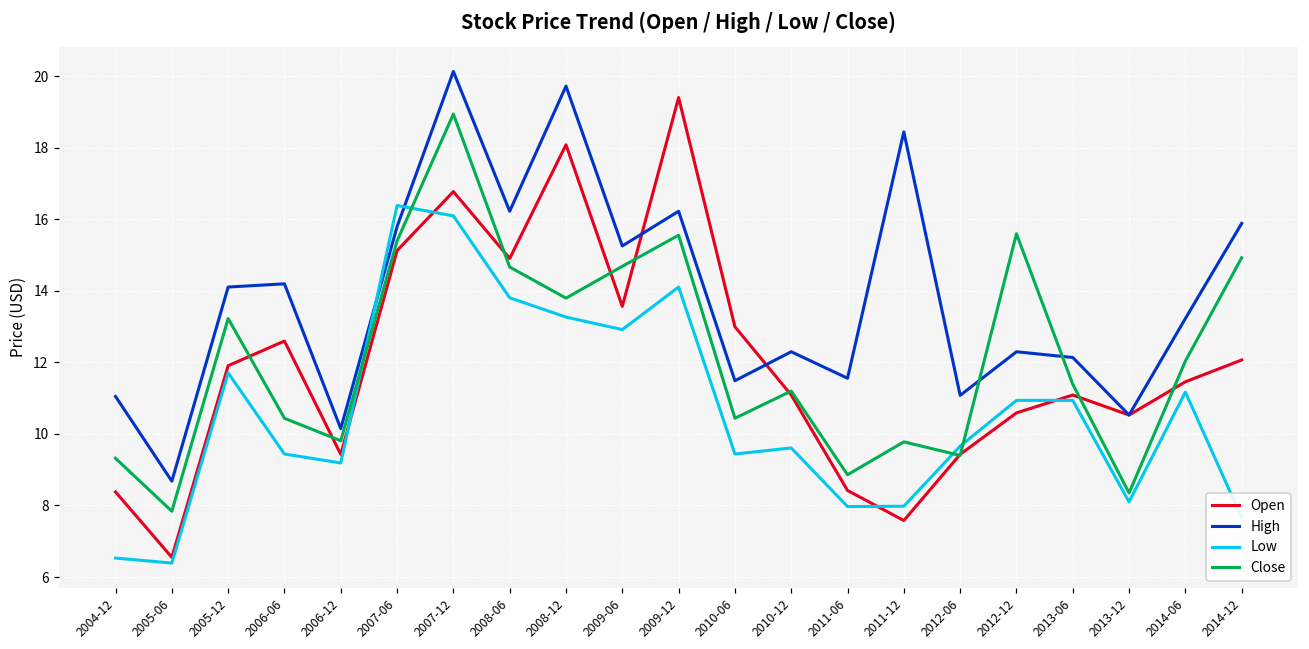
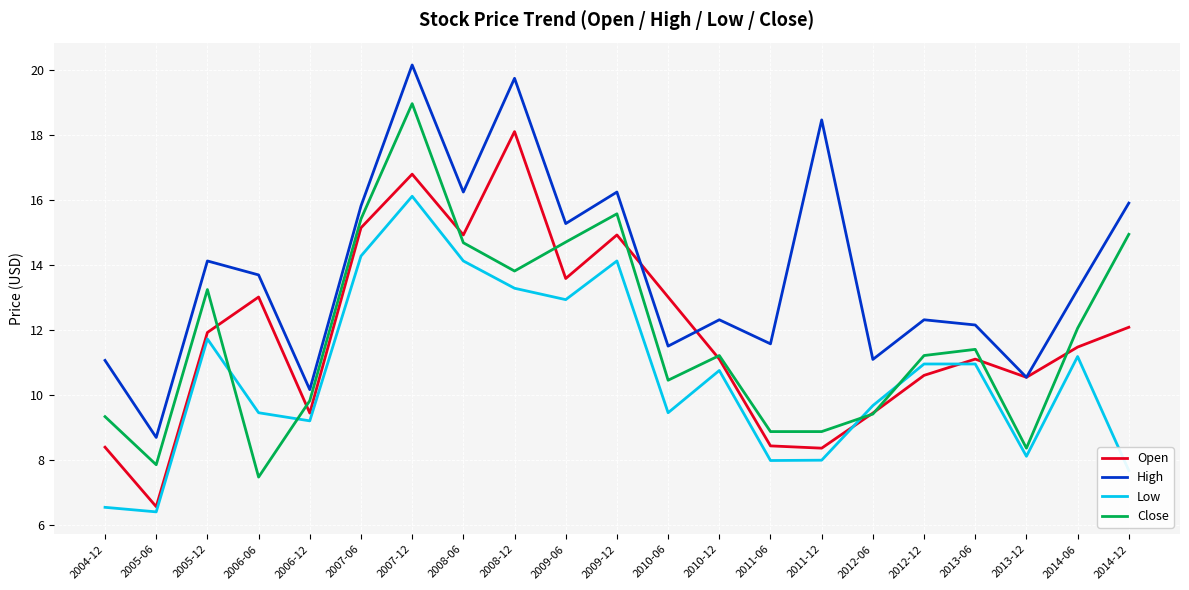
Open, 2006-06: 12.6 -> 13.0
High, 2006-06: 14.2 -> 13.7
Close, 2006-06: 10.4 -> 7.5
Low, 2007-06: 16.4 -> 14.3
Low, 2008-06: 13.8 -> 14.1
Open, 2009-12: 19.4 -> 14.9
Low, 2010-12: 9.6 -> 10.7
Open, 2011-12: 7.6 -> 8.4
Close, 2011-12: 9.8 -> 8.9
Close, 2012-12: 15.6 -> 11.2
